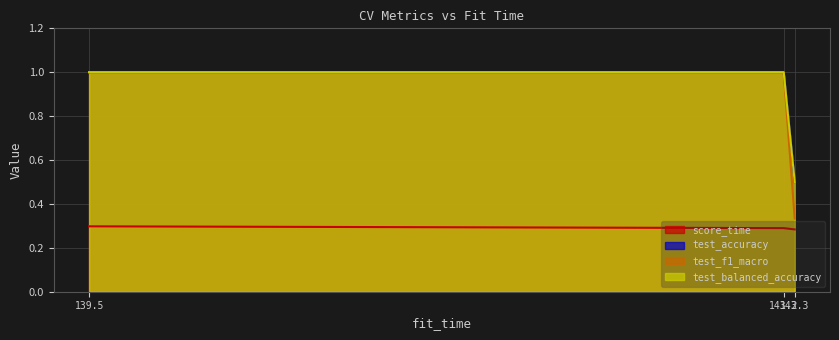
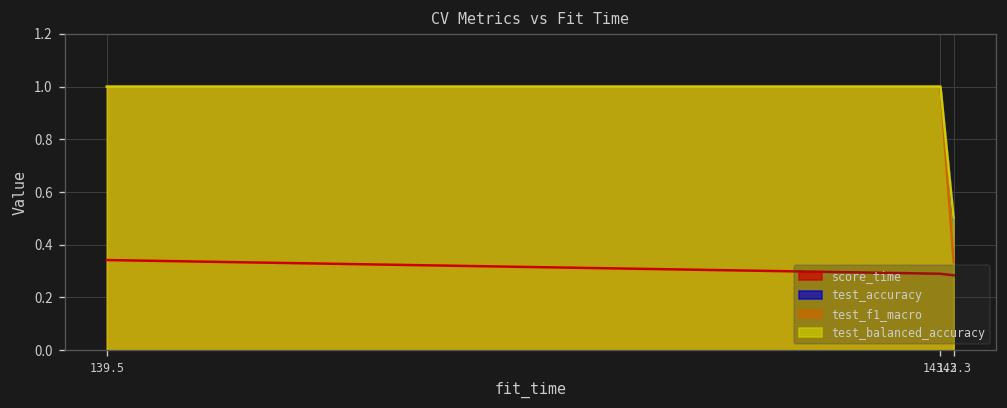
score_time, 139.5: 0.30 -> 0.34
